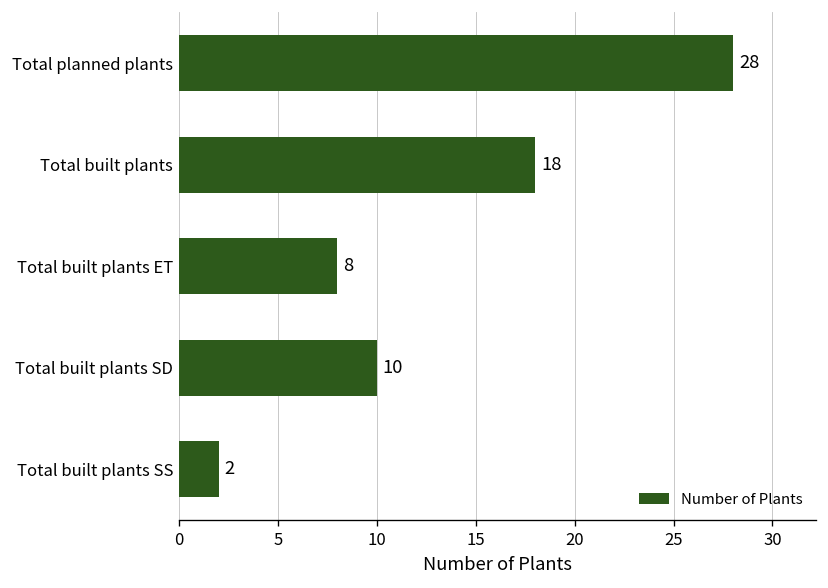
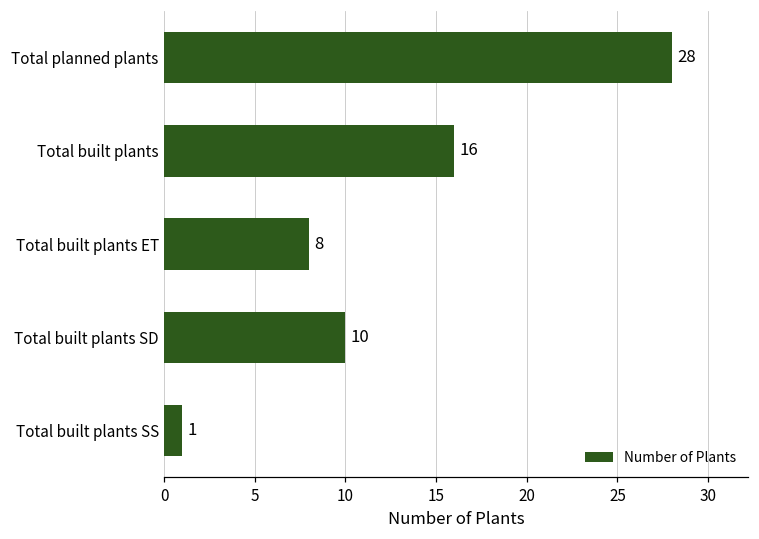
Total built plants: 18 -> 16
Total built plants SS: 2 -> 1
